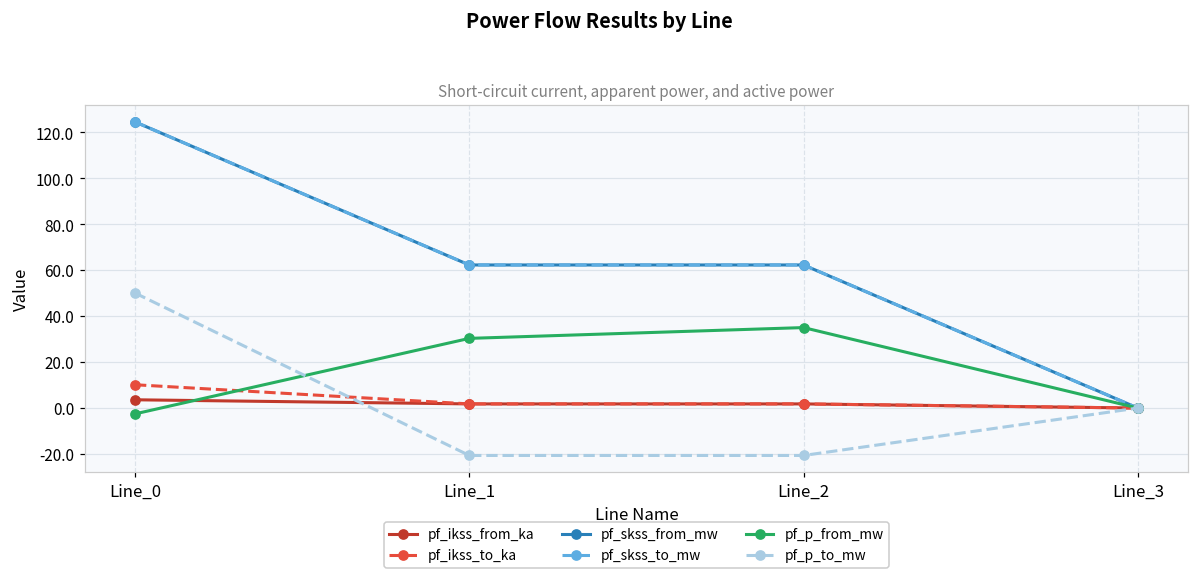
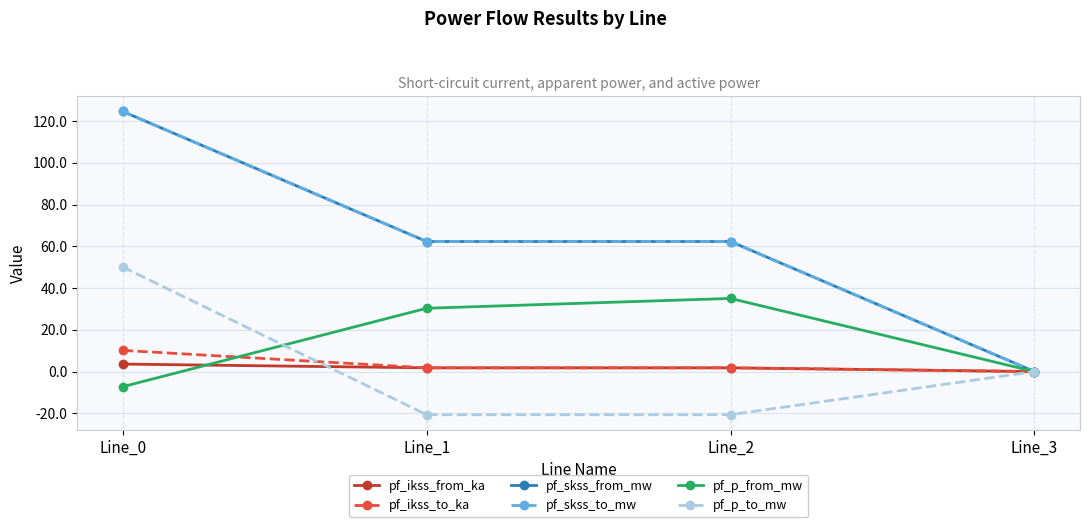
pf_p_from_mw, Line_0: -3 -> -7
